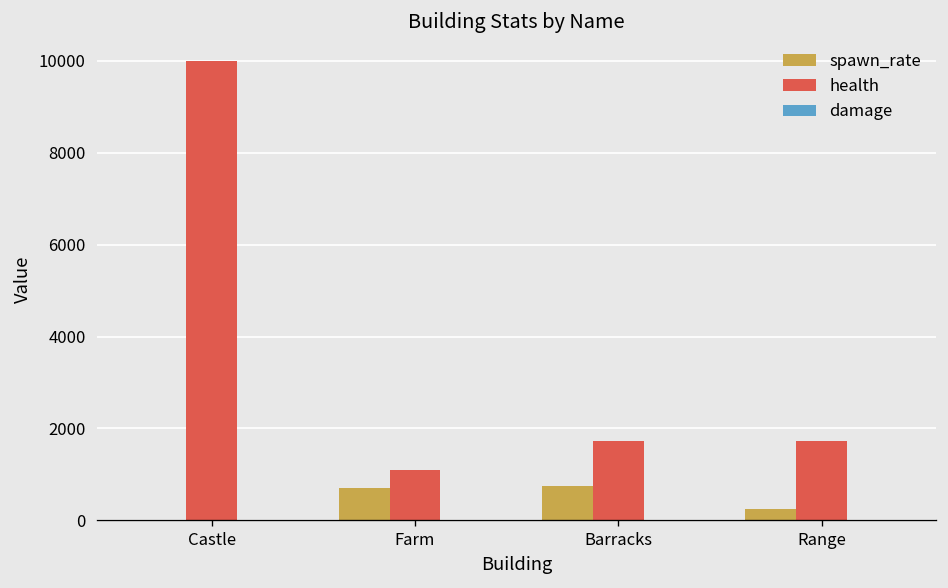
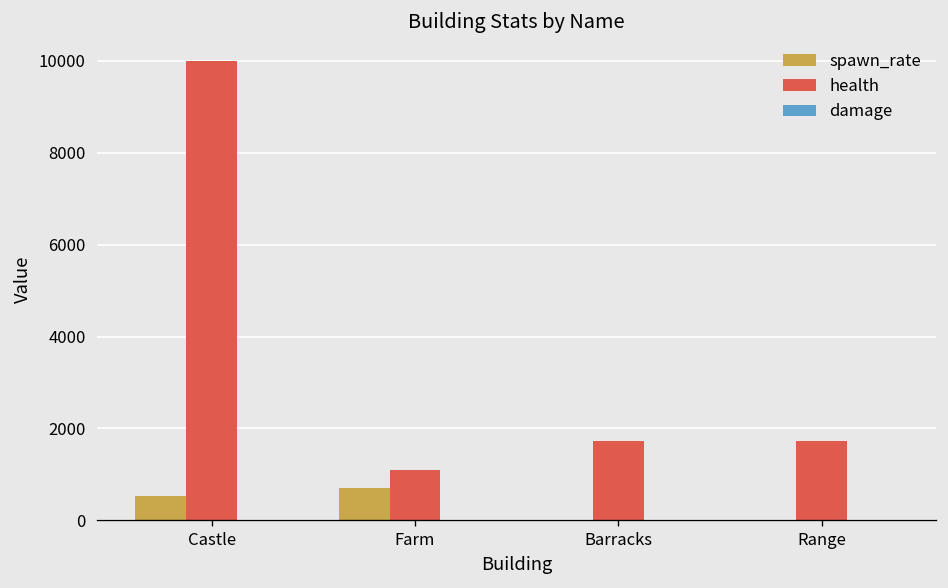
spawn_rate, Castle: 0 -> 500
spawn_rate, Barracks: 700 -> 0
spawn_rate, Range: 300 -> 0
